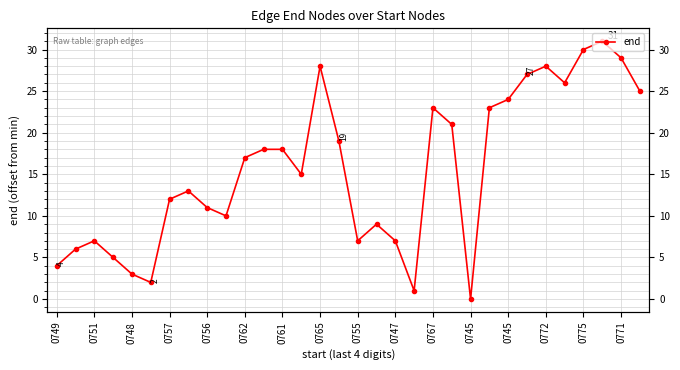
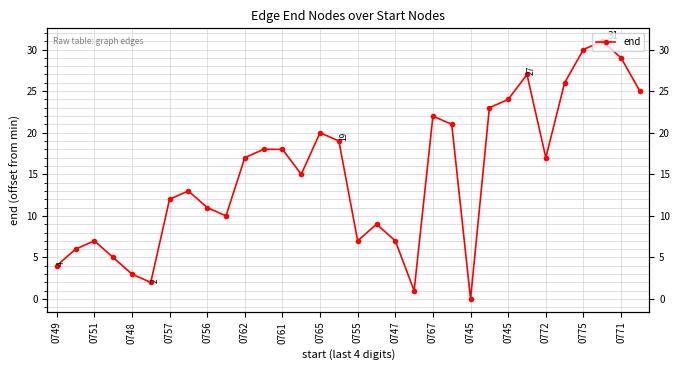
0765: 28 -> 20
0767: 23 -> 22
0772: 28 -> 17
